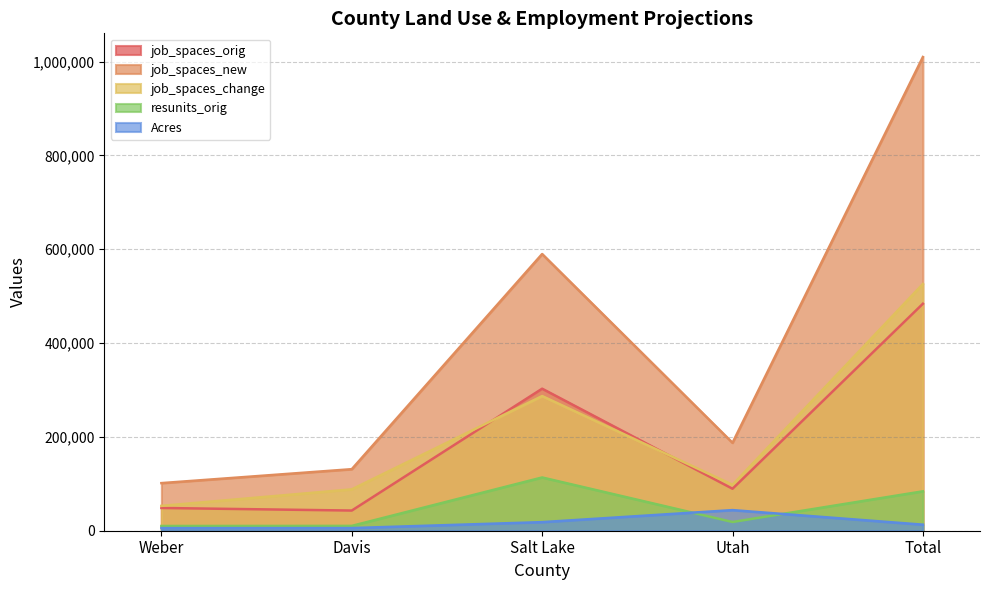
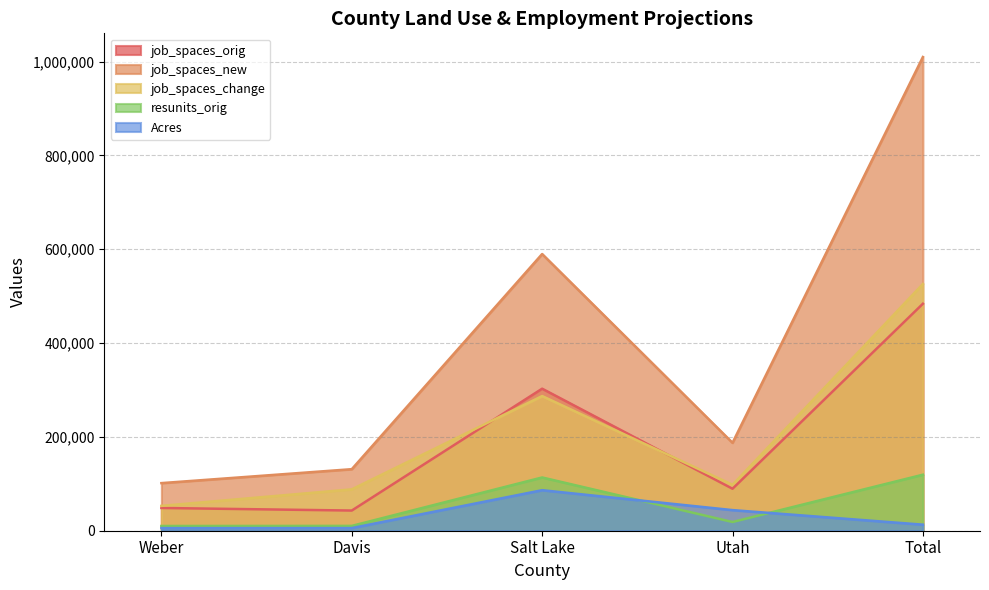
Acres, Salt Lake: 20,000 -> 90,000
resunits_orig, Total: 80,000 -> 120,000
